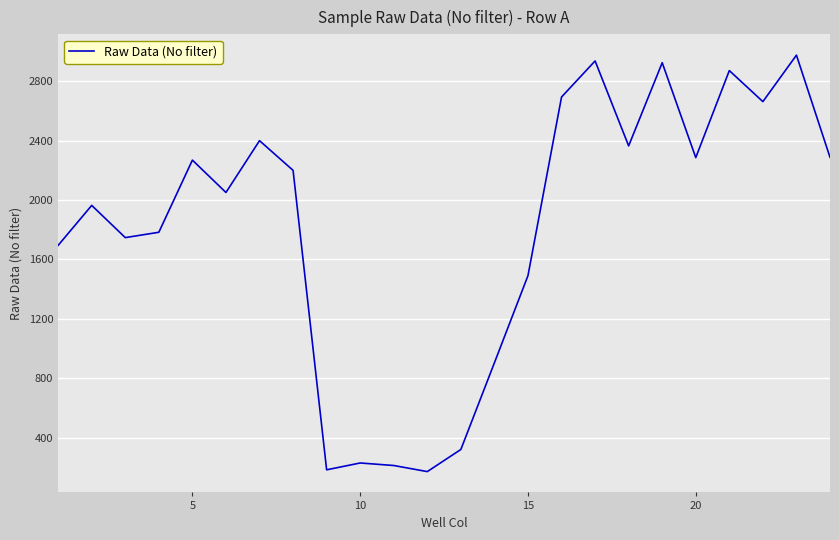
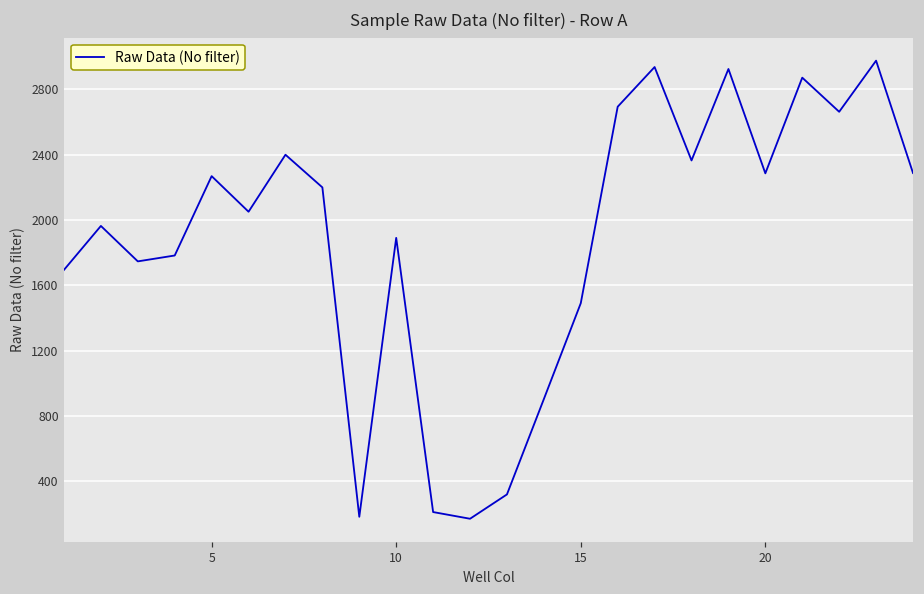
10: 230 -> 1890
